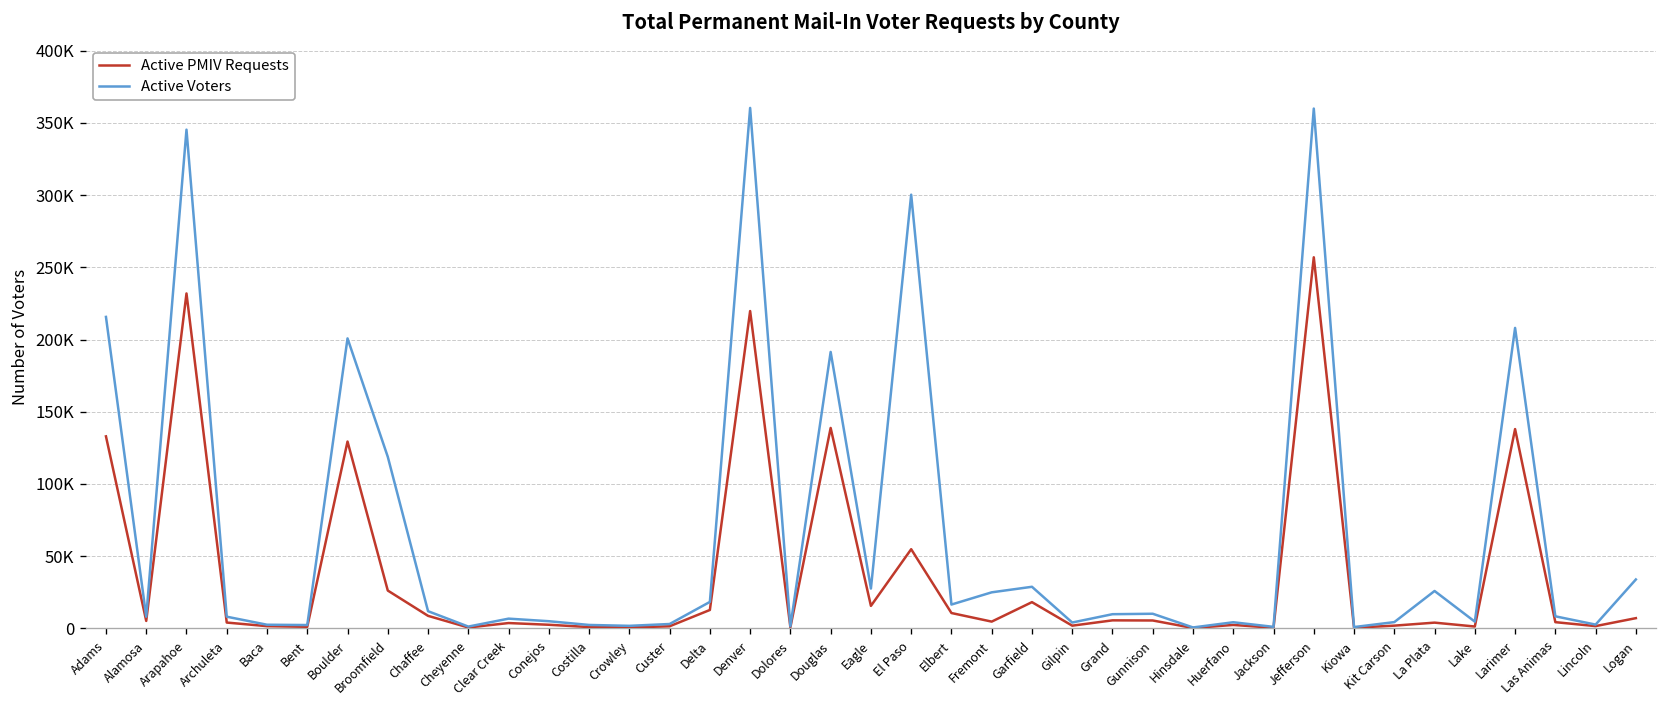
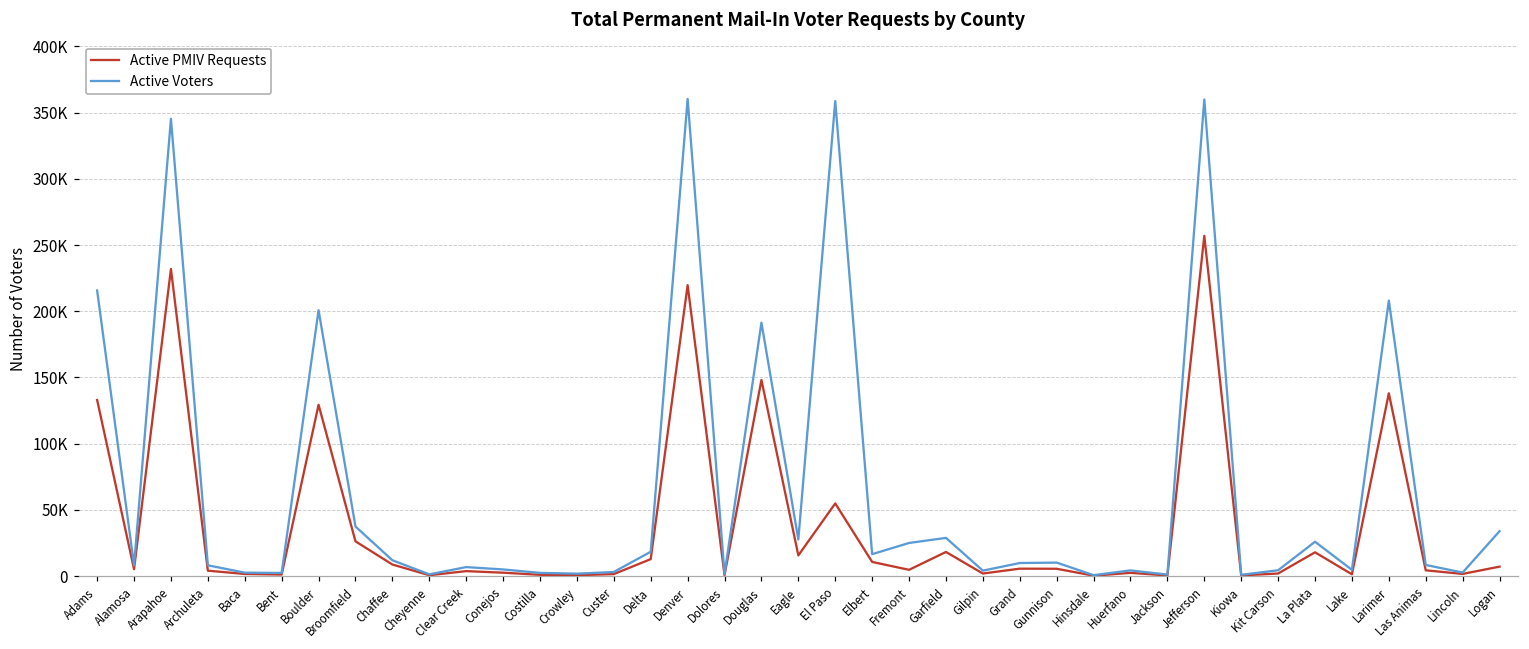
Active Voters, Broomfield: 119000 -> 37000
Active PMIV Requests, Douglas: 139000 -> 148000
Active Voters, El Paso: 300000 -> 359000
Active PMIV Requests, La Plata: 4000 -> 18000
